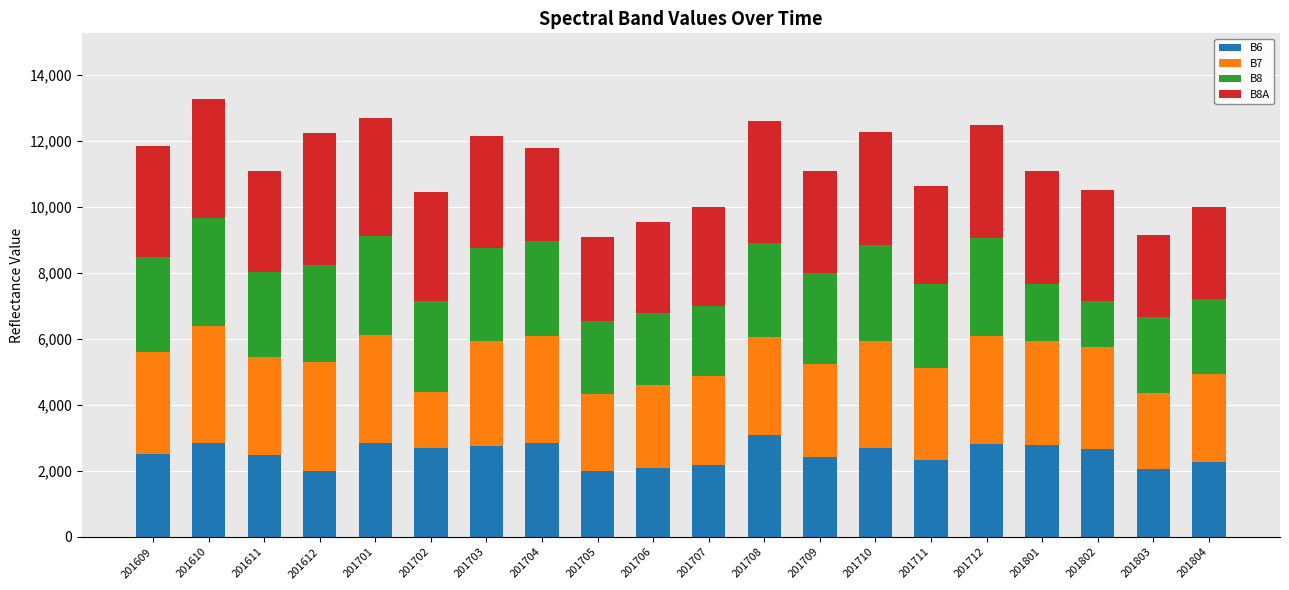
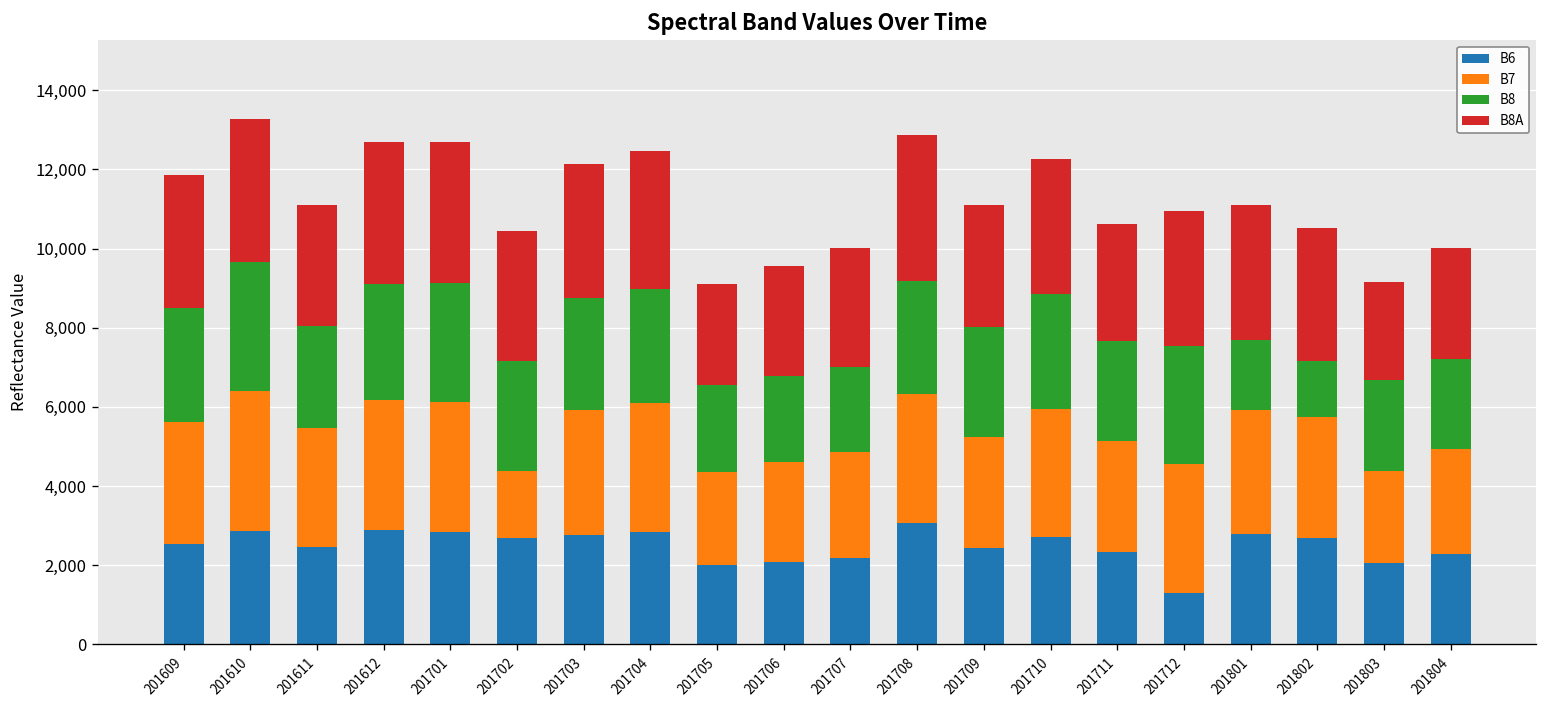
B6, 201612: 2,000 -> 2,900
B8A, 201612: 4,000 -> 3,600
B8A, 201704: 2,800 -> 3,500
B7, 201708: 3,000 -> 3,200
B6, 201712: 2,800 -> 1,300
